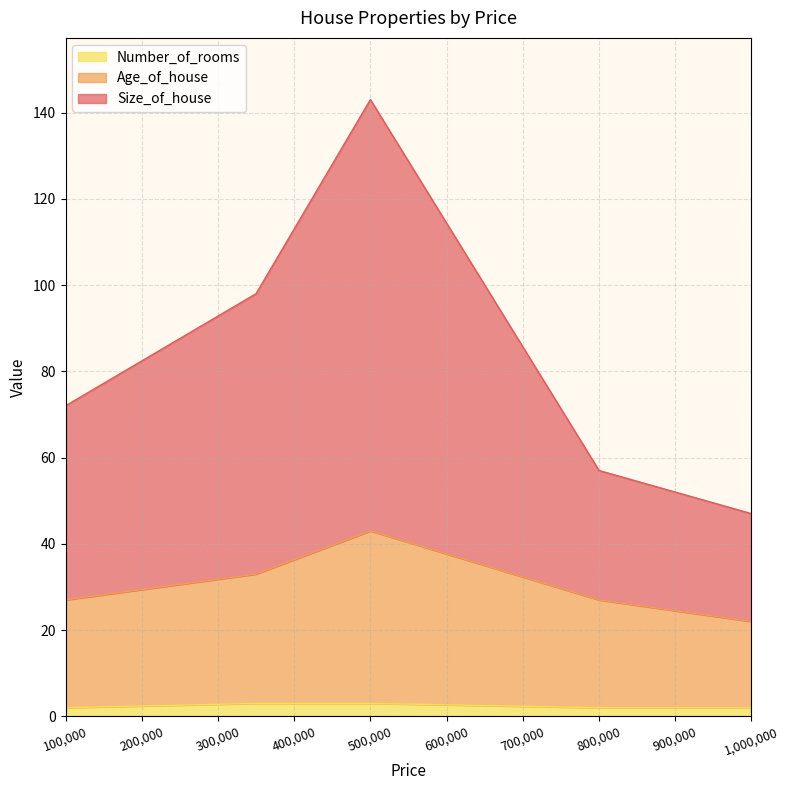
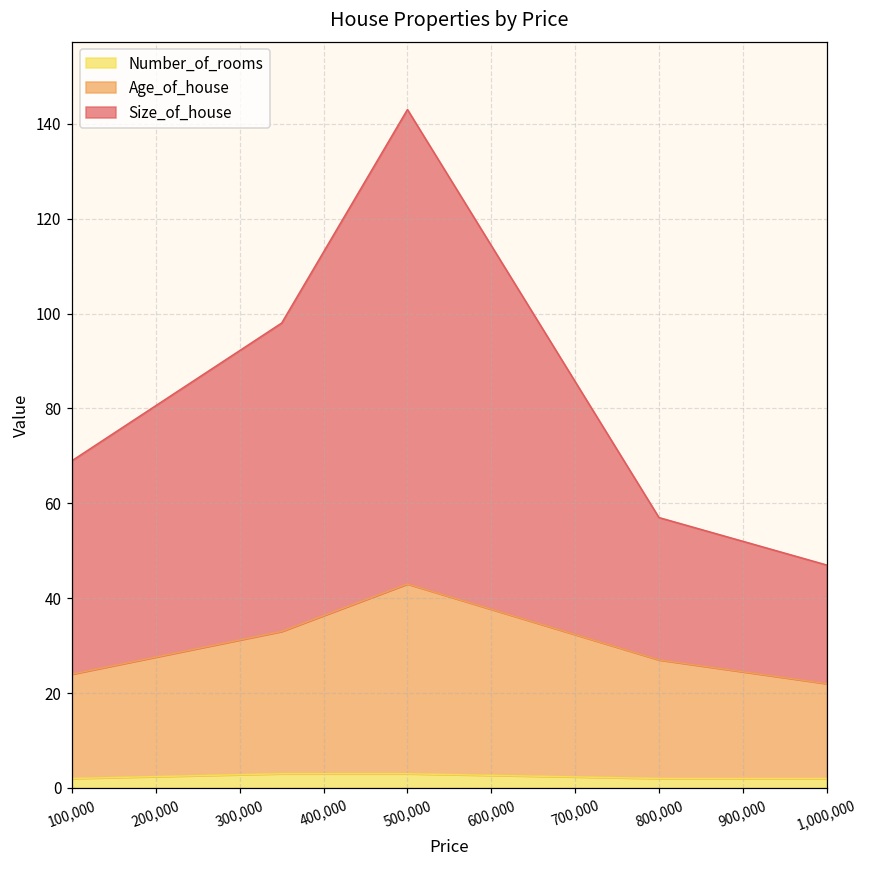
Age_of_house, 100,000: 25 -> 22
